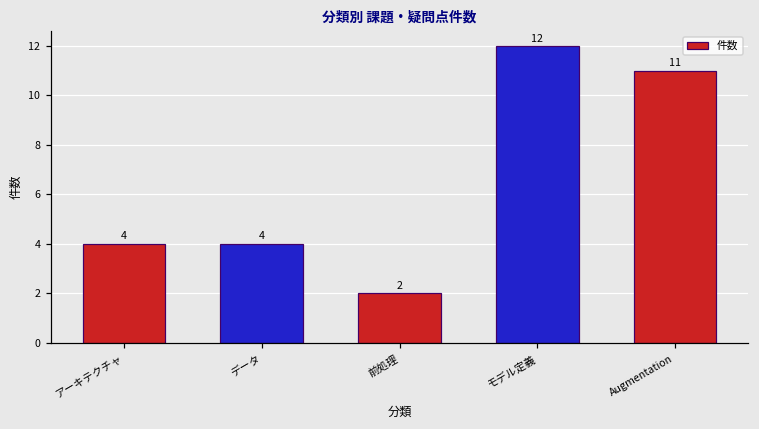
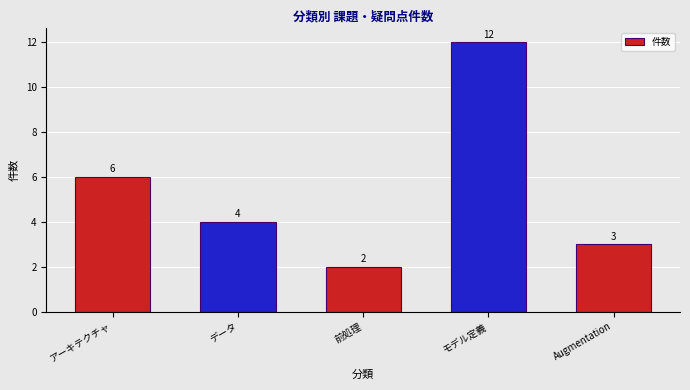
アーキテクチャ: 4 -> 6
Augmentation: 11 -> 3
